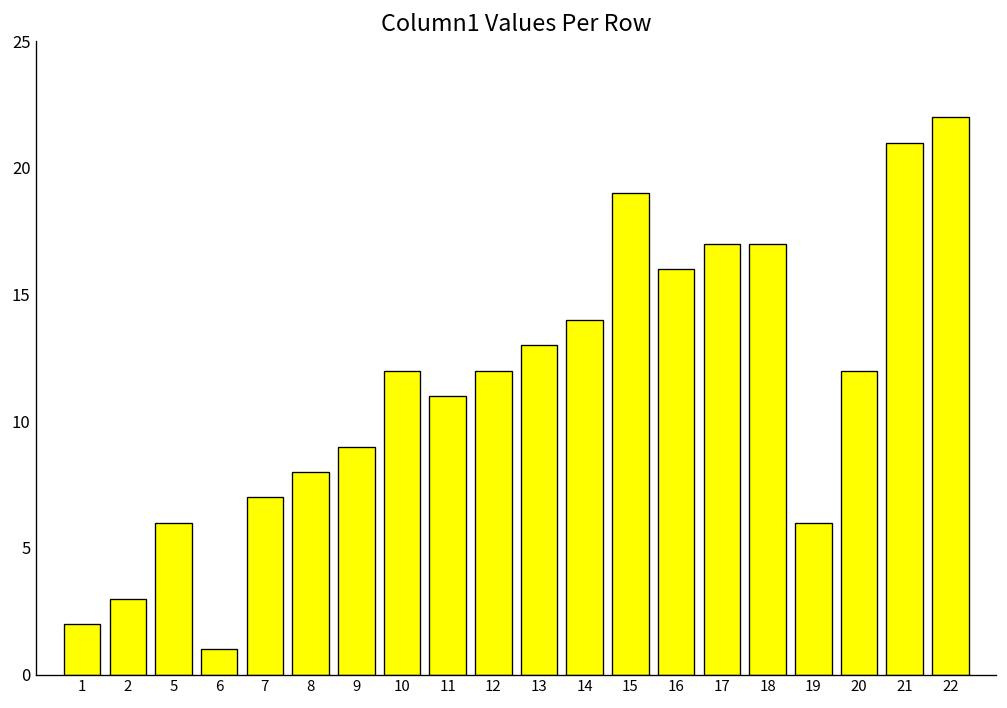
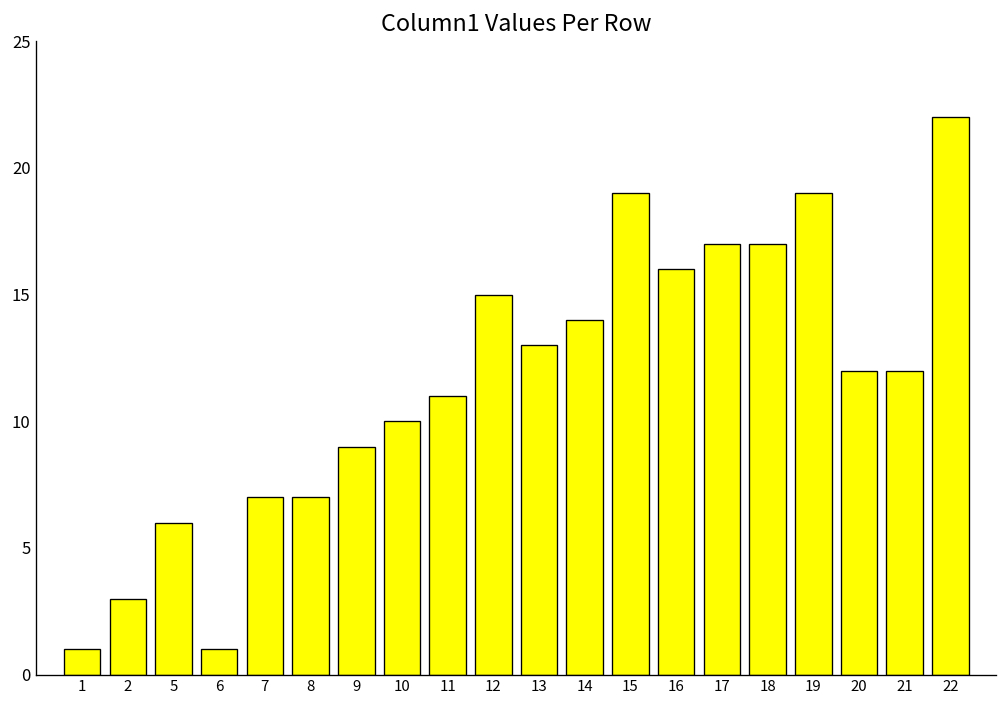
1: 2 -> 1
8: 8 -> 7
10: 12 -> 10
12: 12 -> 15
19: 6 -> 19
21: 21 -> 12
